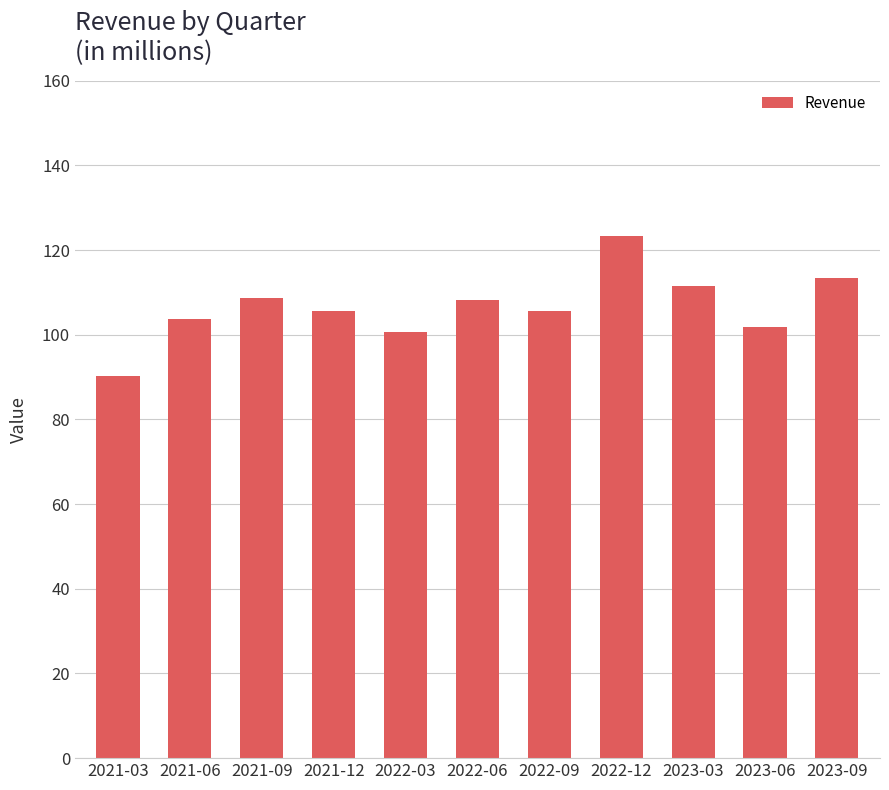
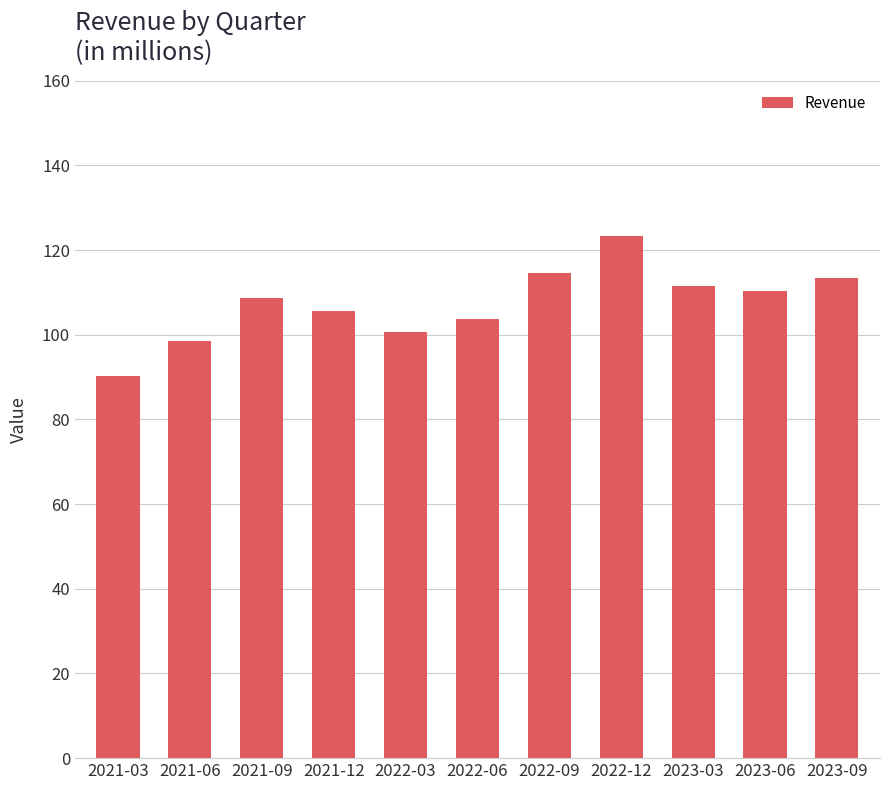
2021-06: 104 -> 98
2022-06: 108 -> 104
2022-09: 106 -> 115
2023-06: 102 -> 110
